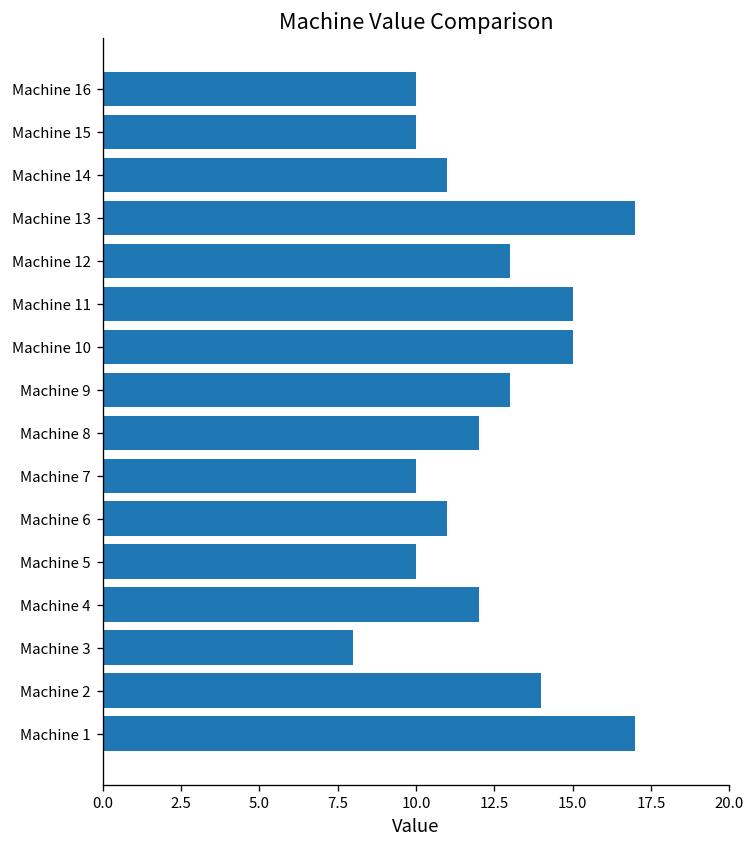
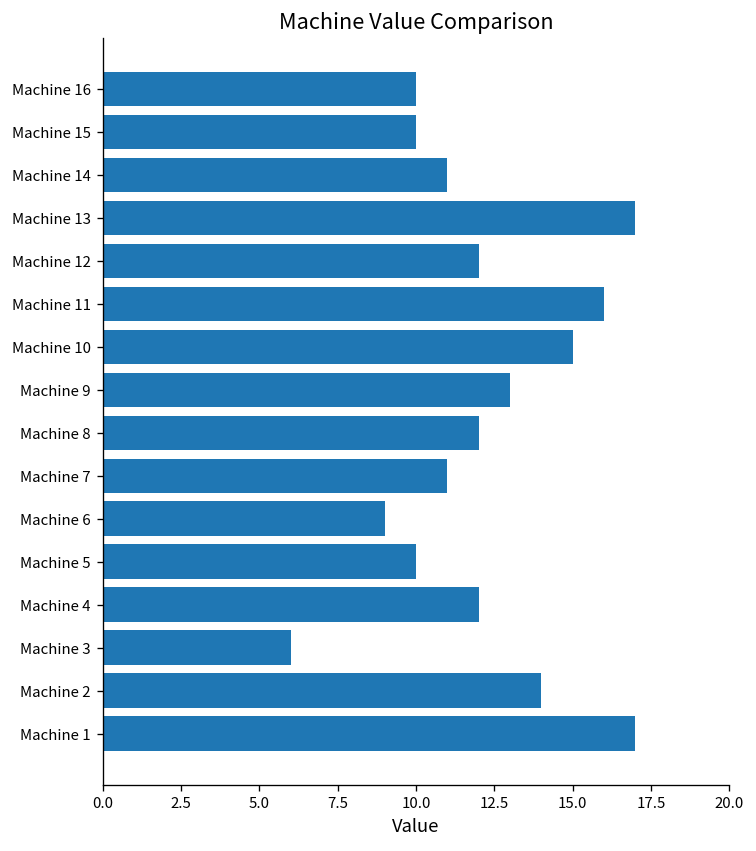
Machine 12: 13 -> 12
Machine 11: 15 -> 16
Machine 7: 10 -> 11
Machine 6: 11 -> 9
Machine 3: 8 -> 6
